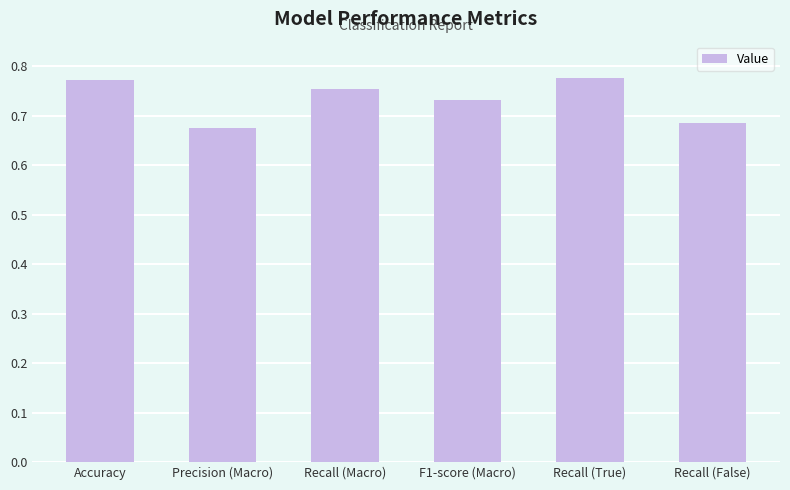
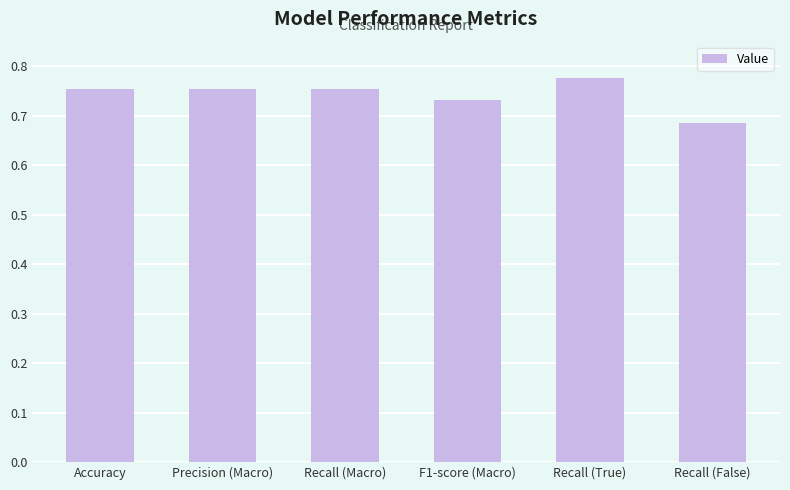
Accuracy: 0.77 -> 0.75
Precision (Macro): 0.68 -> 0.75
